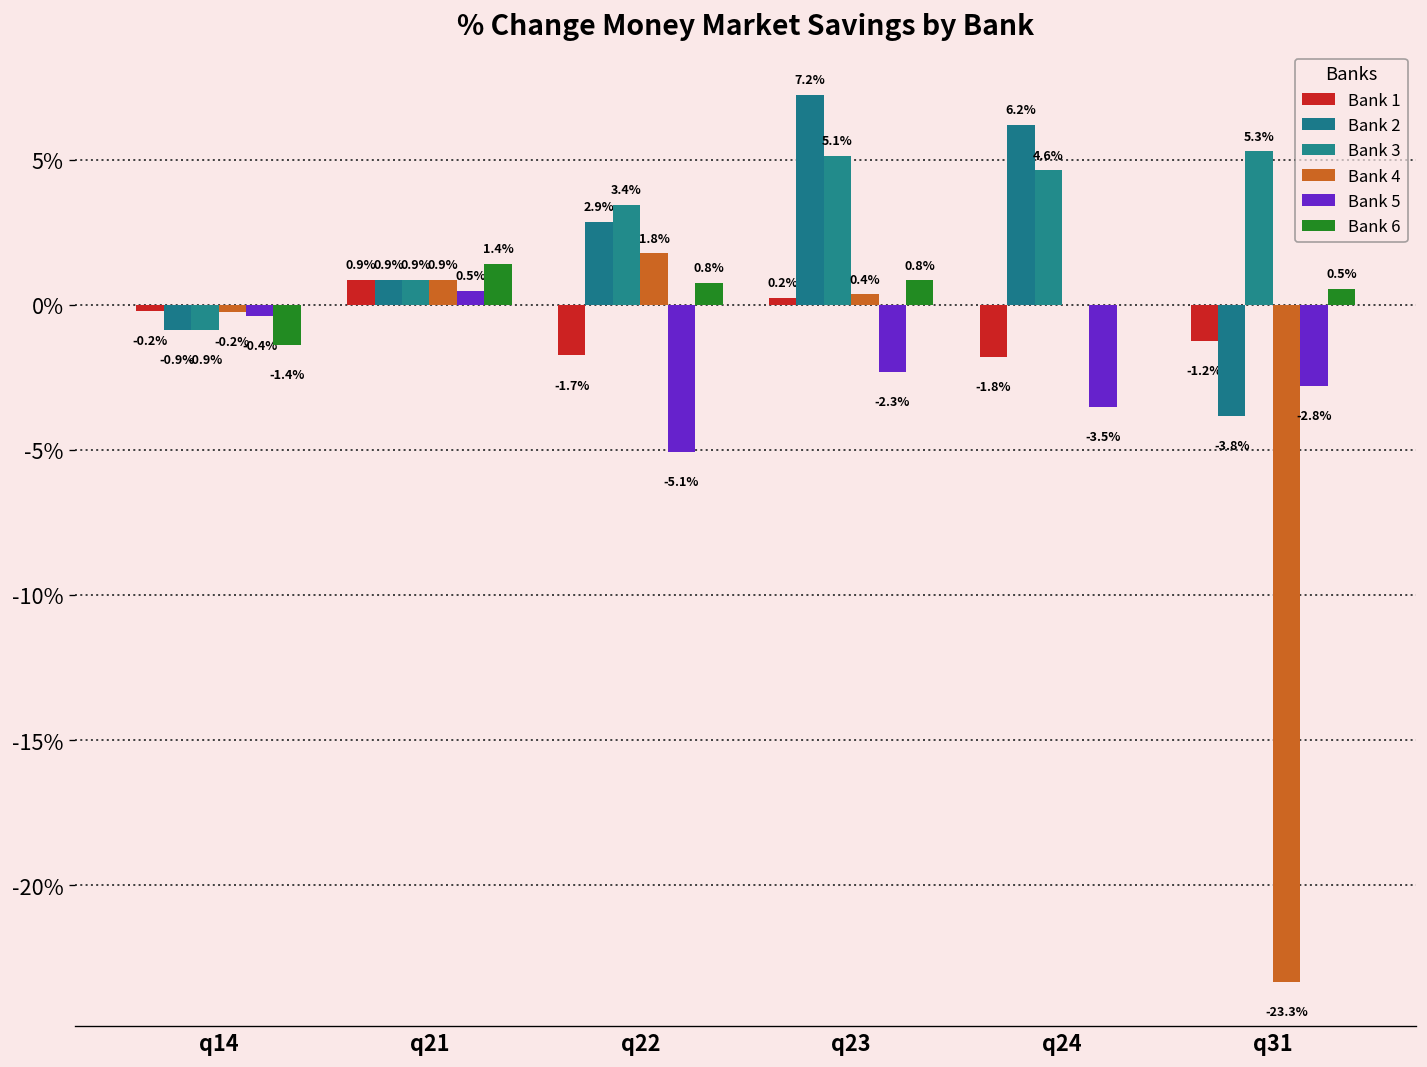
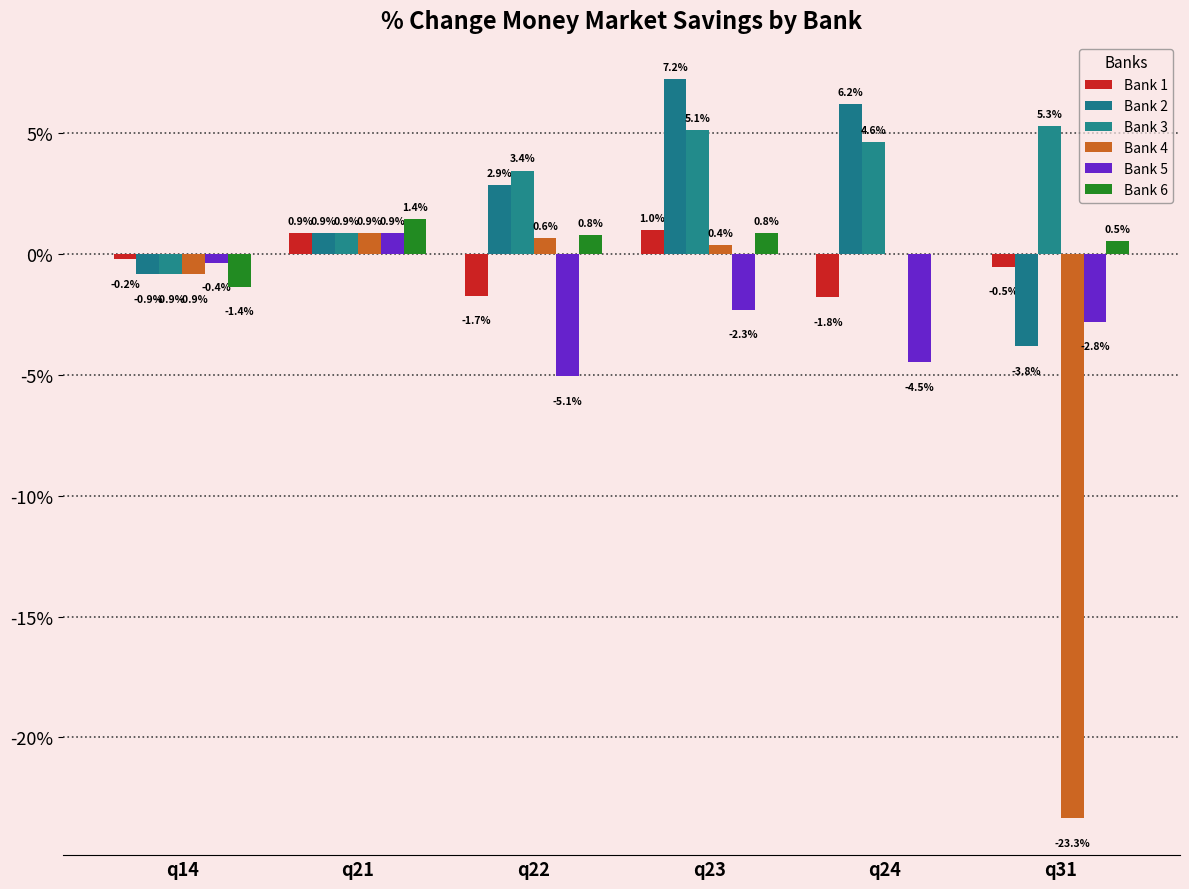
Bank 4, q14: -0.2% -> -0.9%
Bank 5, q21: 0.5% -> 0.9%
Bank 4, q22: 1.8% -> 0.6%
Bank 1, q23: 0.2% -> 1.0%
Bank 5, q24: -3.5% -> -4.5%
Bank 1, q31: -1.2% -> -0.5%
